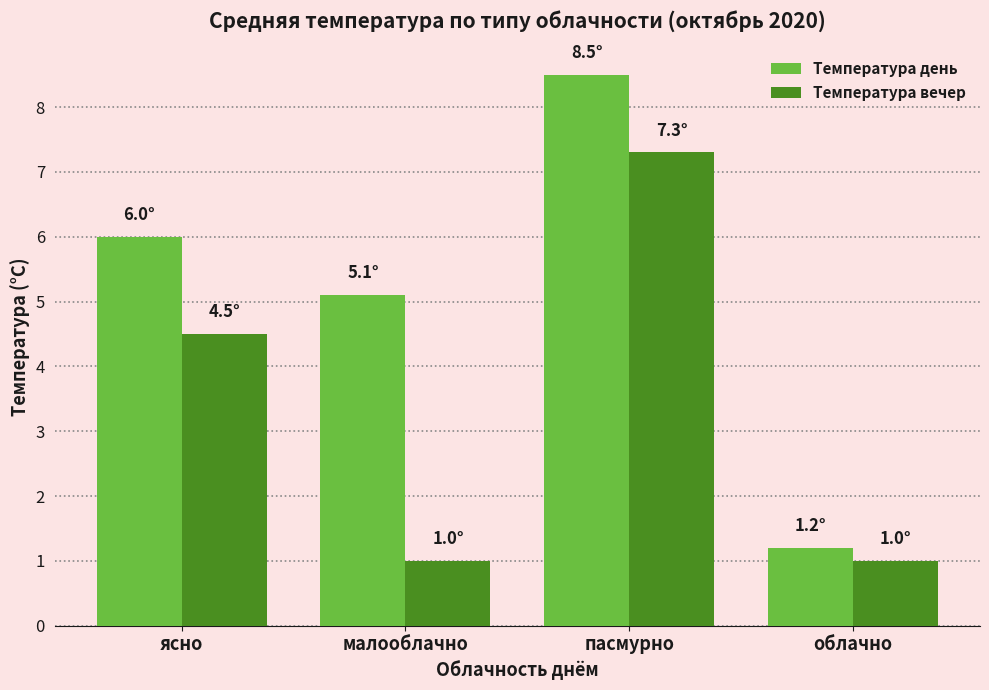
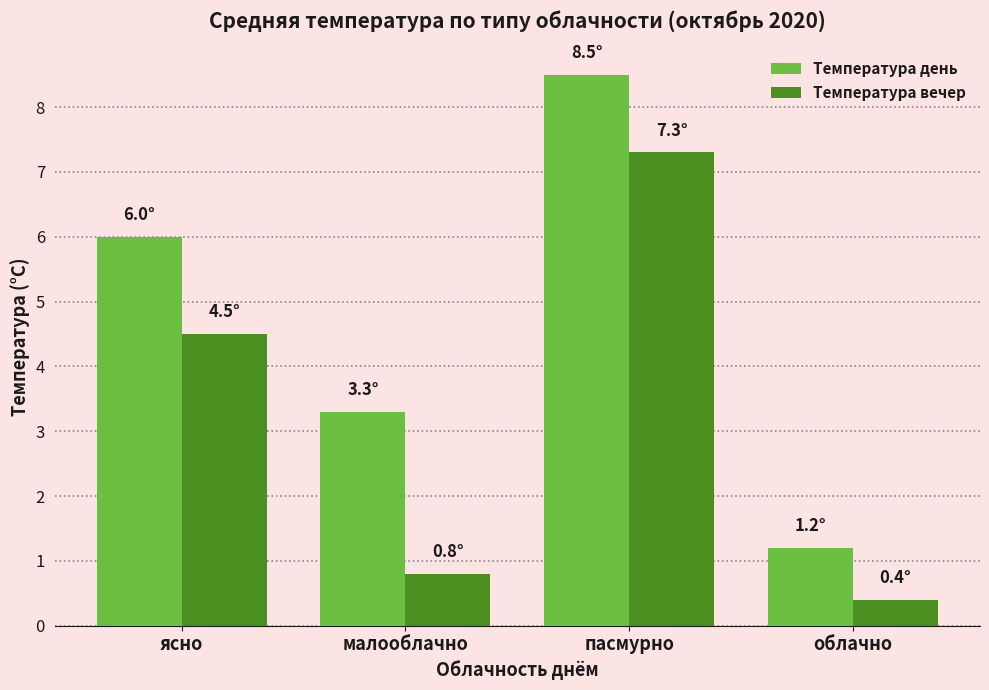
Температура день, малооблачно: 5.1° -> 3.3°
Температура вечер, малооблачно: 1.0° -> 0.8°
Температура вечер, облачно: 1.0° -> 0.4°
